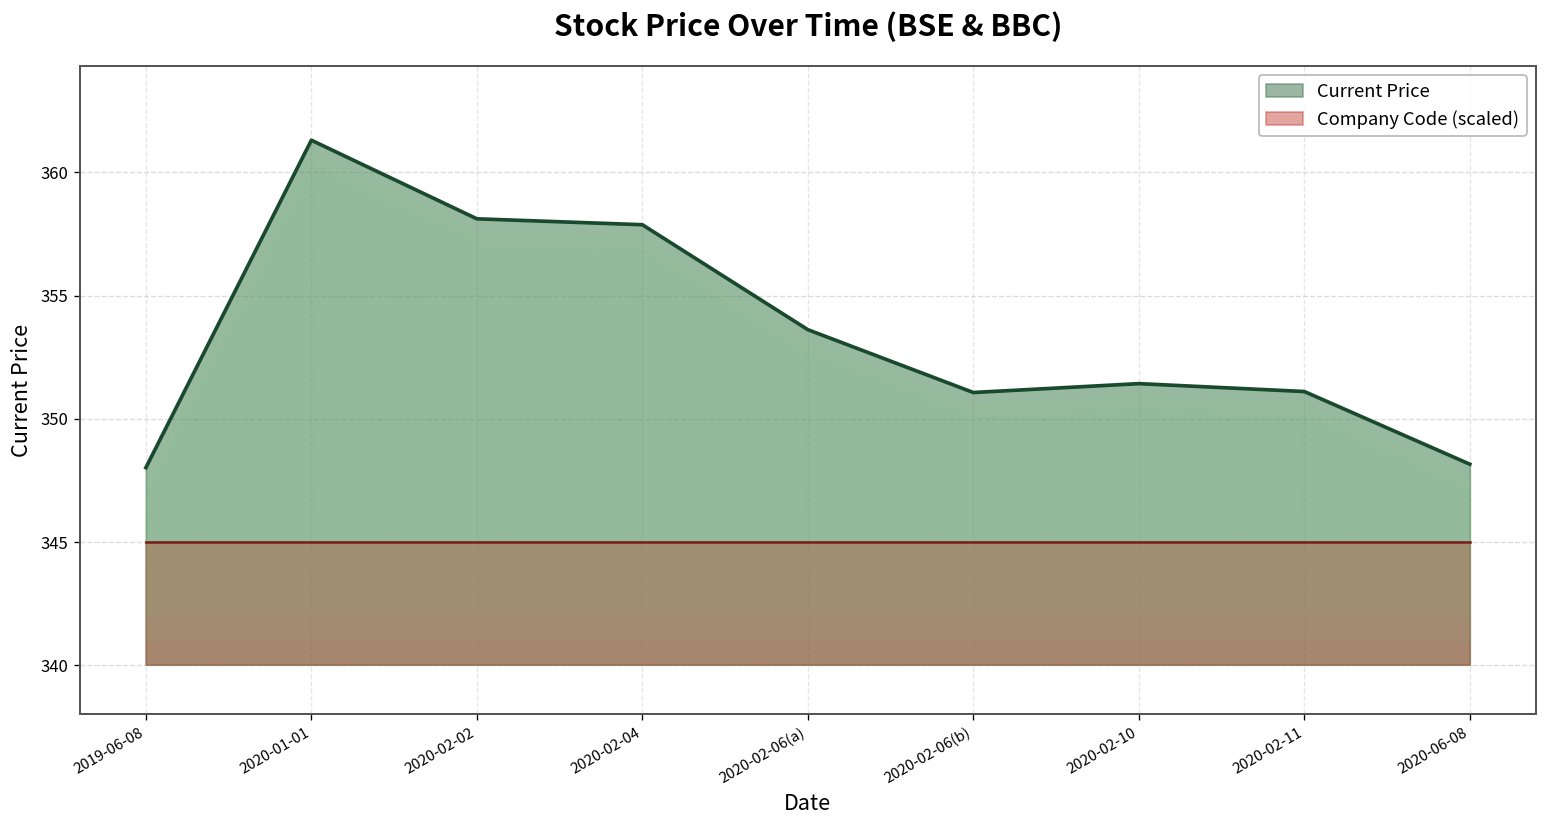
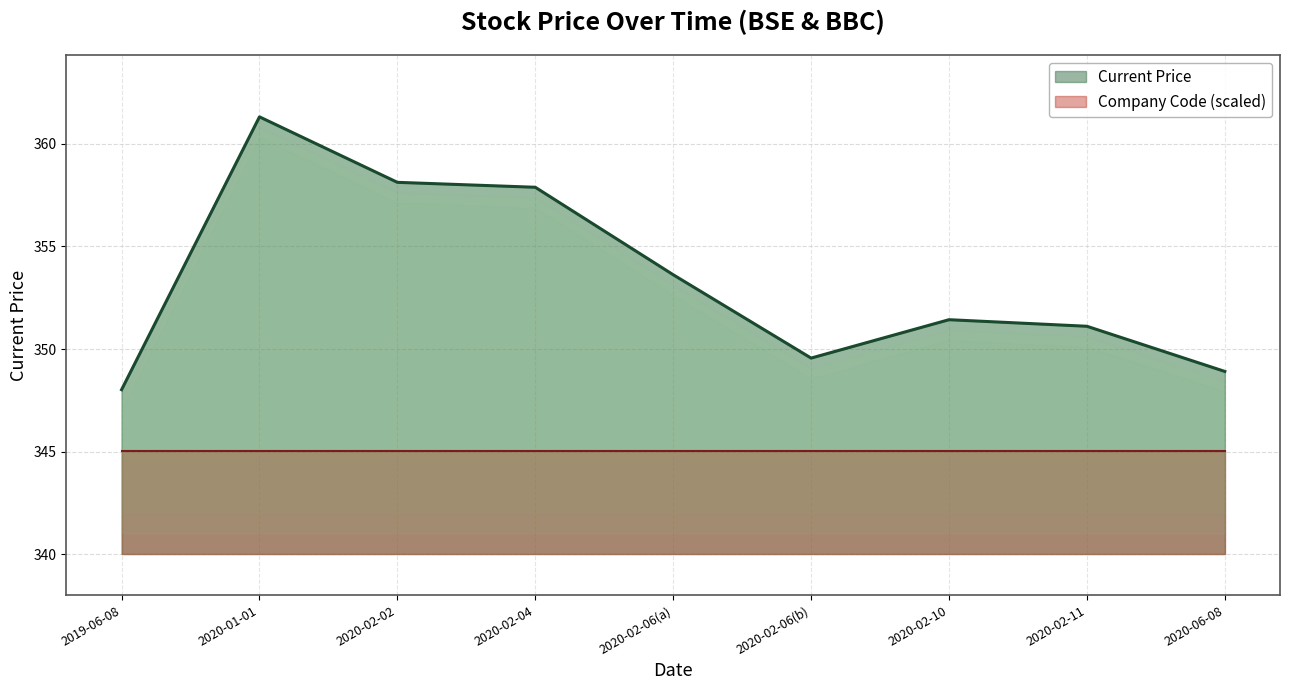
Current Price, 2020-02-06(b): 351.1 -> 349.6
Current Price, 2020-06-08: 348.2 -> 348.9
